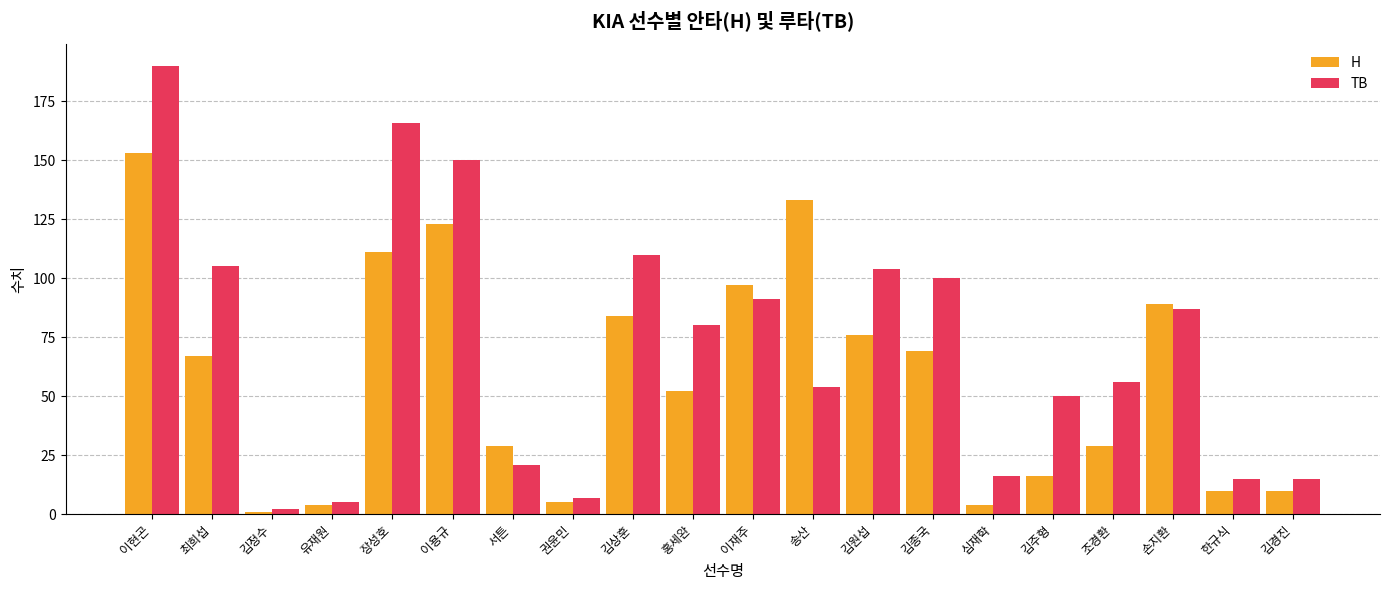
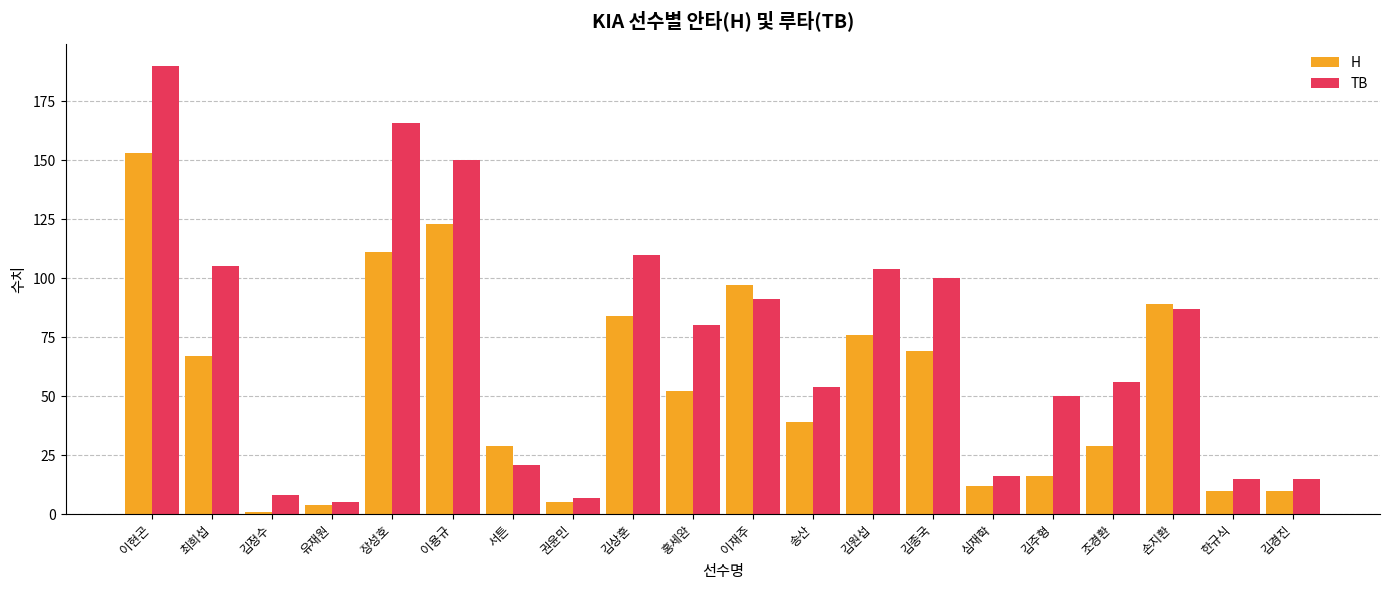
TB, 김정수: 2 -> 8
H, 송산: 133 -> 39
H, 심재학: 4 -> 12
